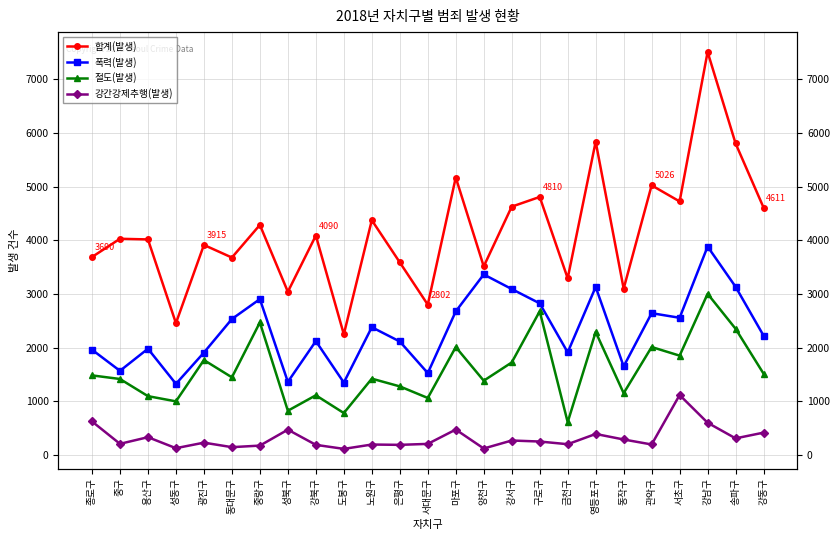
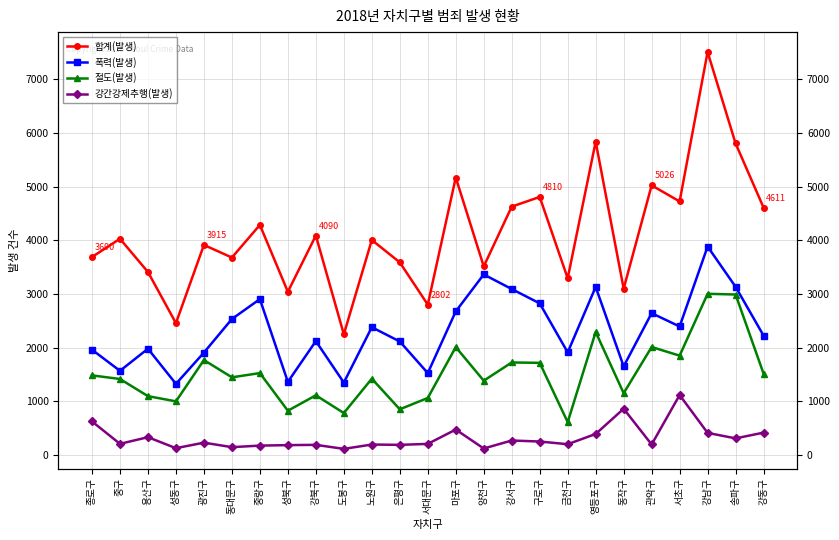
합계(발생), 용산구: 4000 -> 3400
절도(발생), 중랑구: 2500 -> 1500
강간강제추행(발생), 성북구: 500 -> 200
합계(발생), 노원구: 4400 -> 4000
절도(발생), 은평구: 1300 -> 900
절도(발생), 구로구: 2700 -> 1700
강간강제추행(발생), 동작구: 300 -> 900
폭력(발생), 서초구: 2600 -> 2400
강간강제추행(발생), 강남구: 600 -> 400
절도(발생), 송파구: 2400 -> 3000
